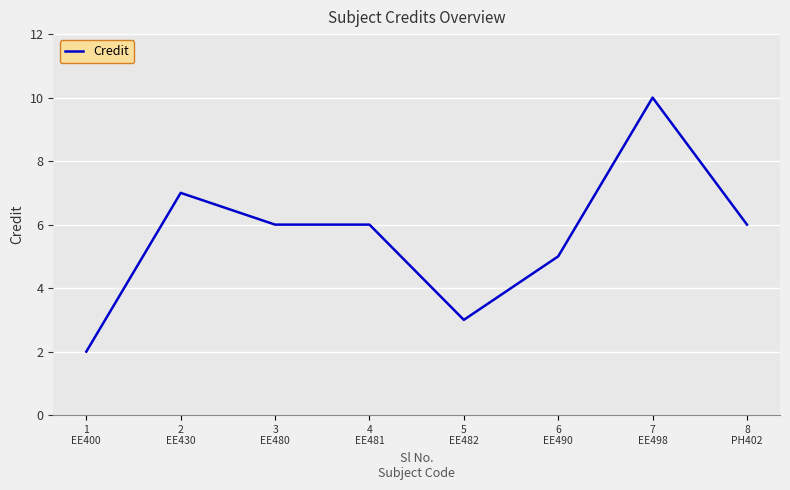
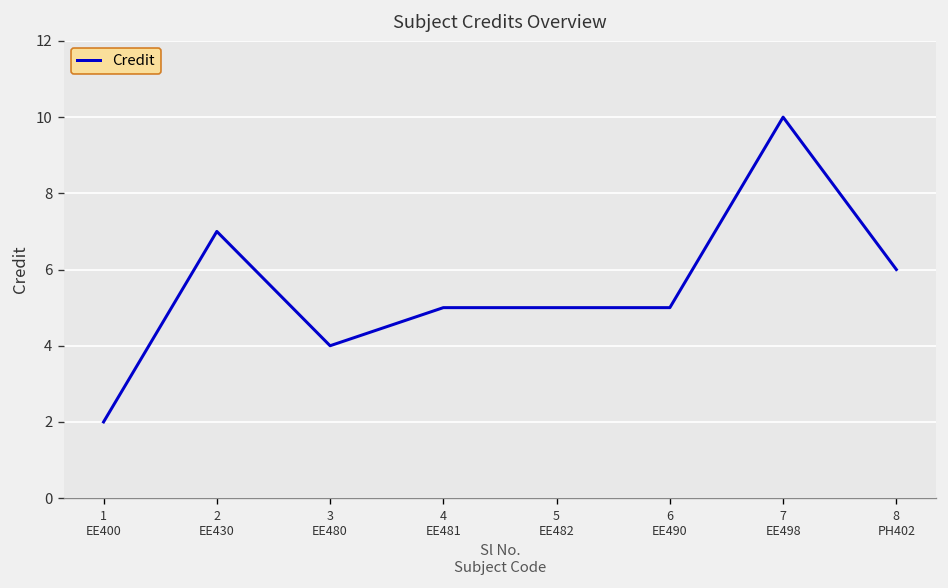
3 EE480: 6 -> 4
4 EE481: 6 -> 5
5 EE482: 3 -> 5
